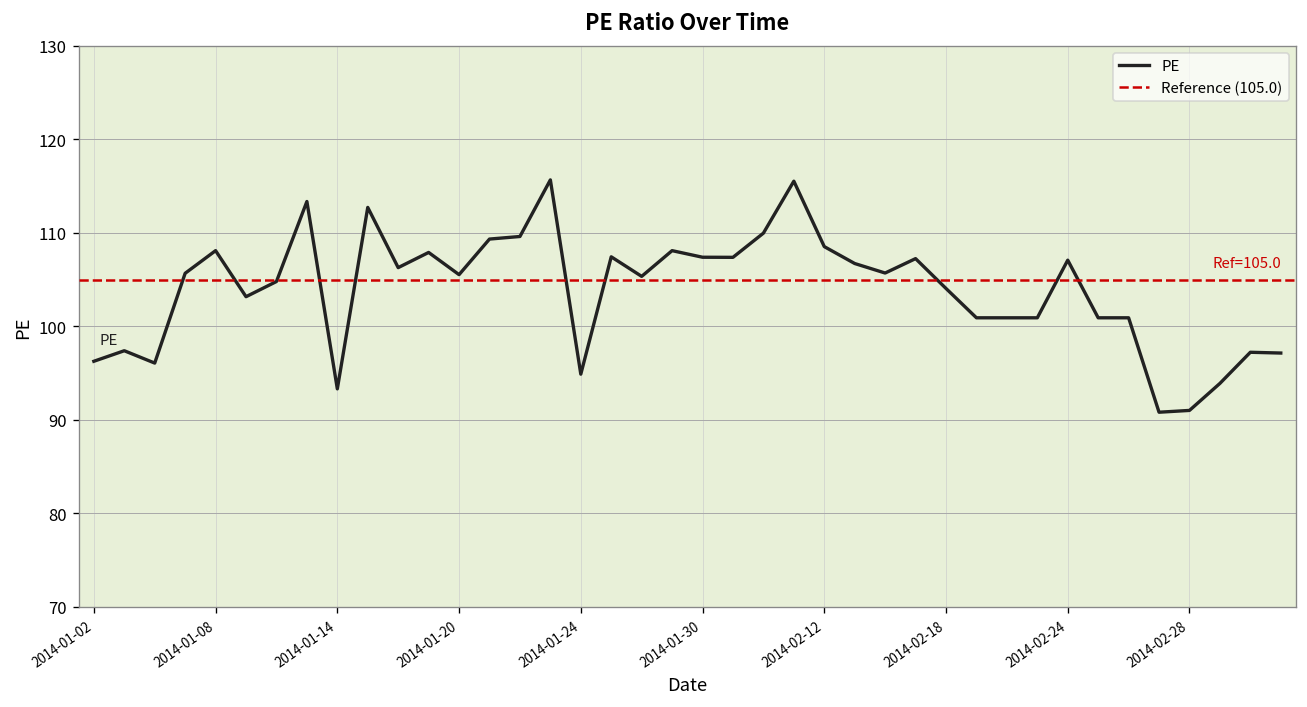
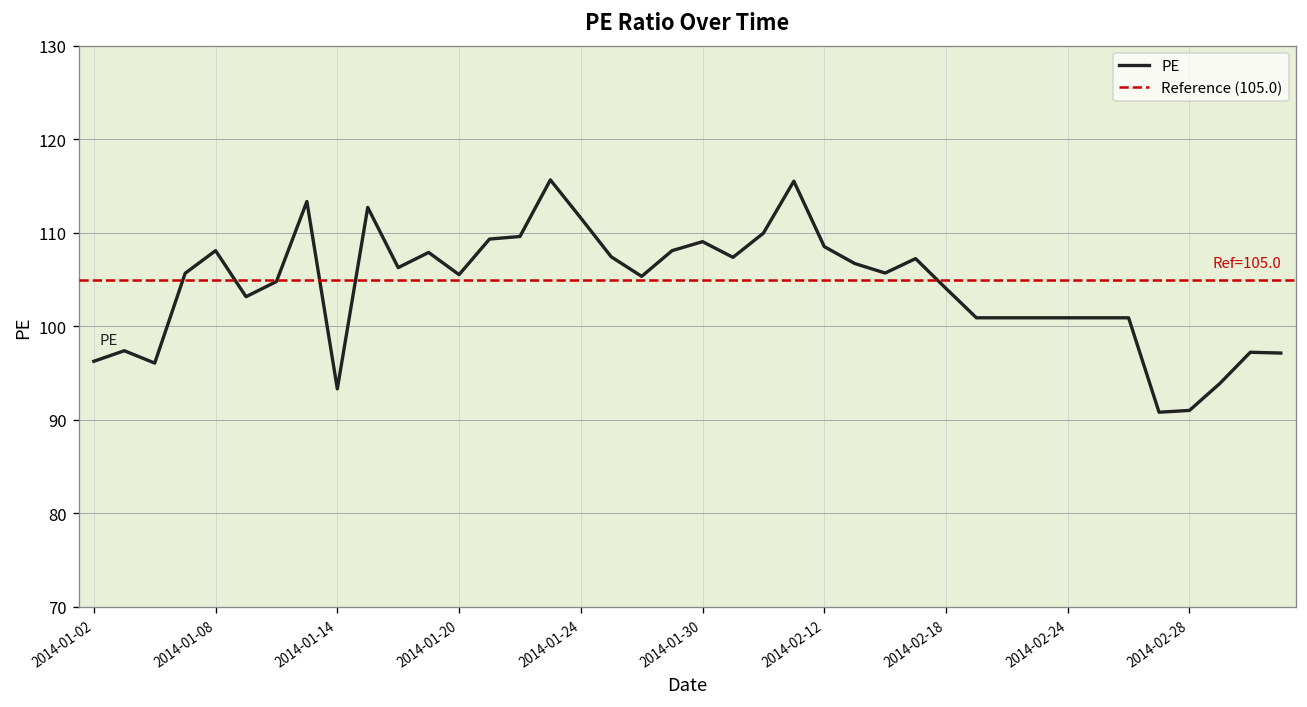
2014-01-24: 95 -> 112
2014-01-30: 107 -> 109
2014-02-24: 107 -> 101
